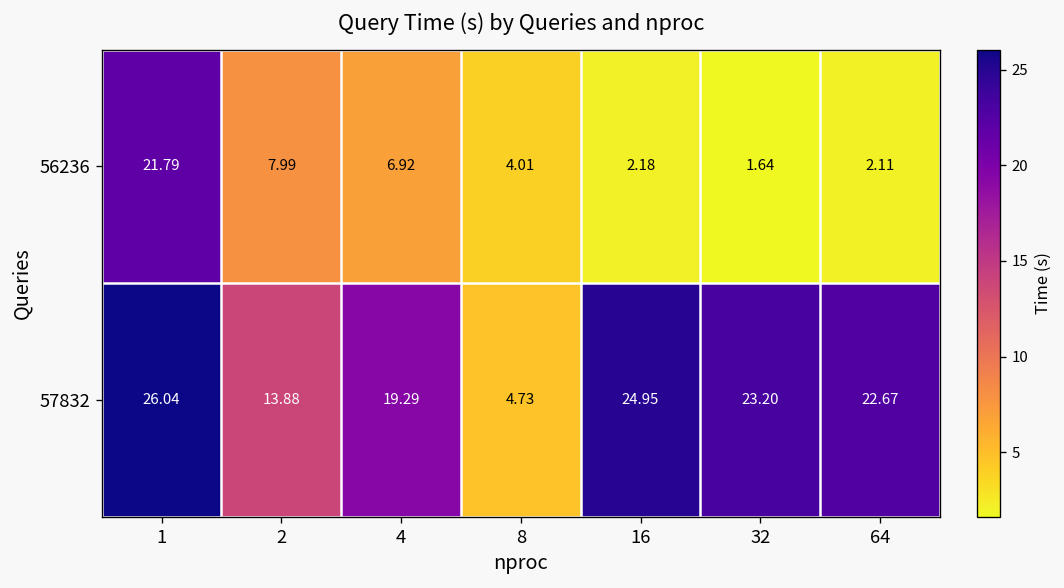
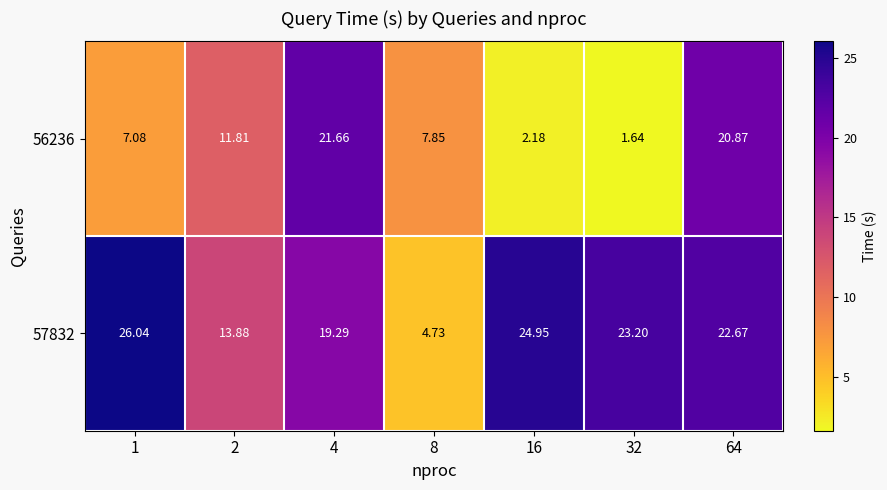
56236, 1: 21.79 -> 7.08
56236, 2: 7.99 -> 11.81
56236, 4: 6.92 -> 21.66
56236, 8: 4.01 -> 7.85
56236, 64: 2.11 -> 20.87
